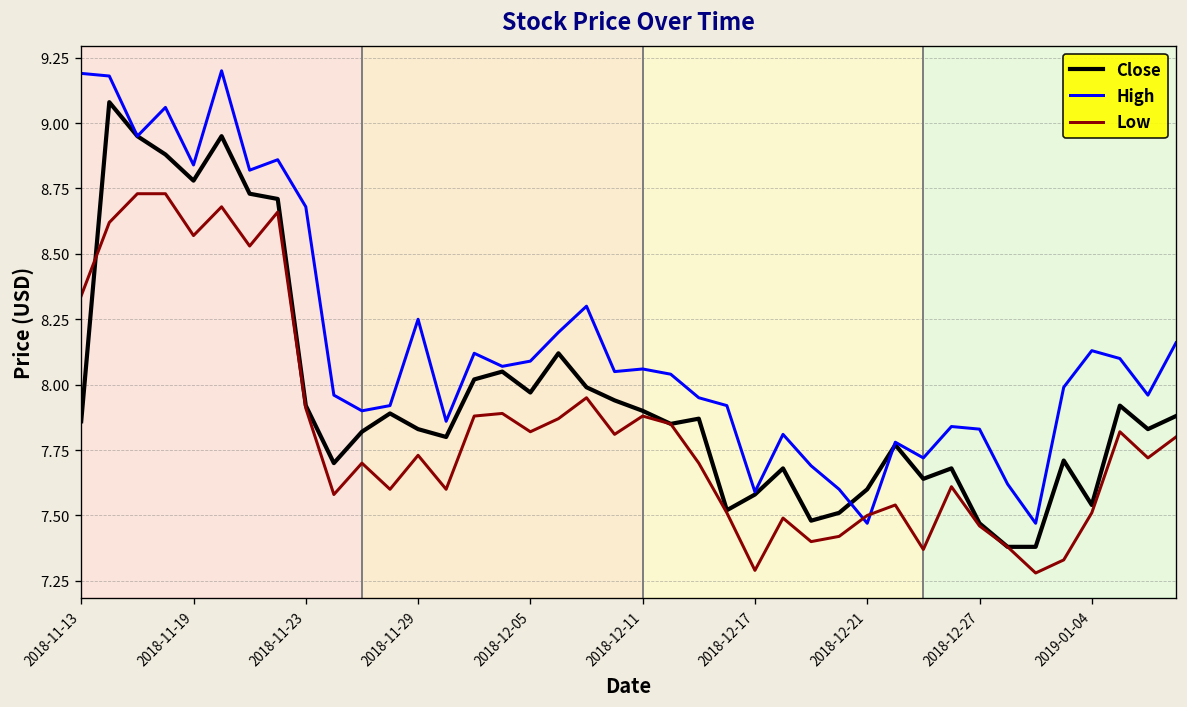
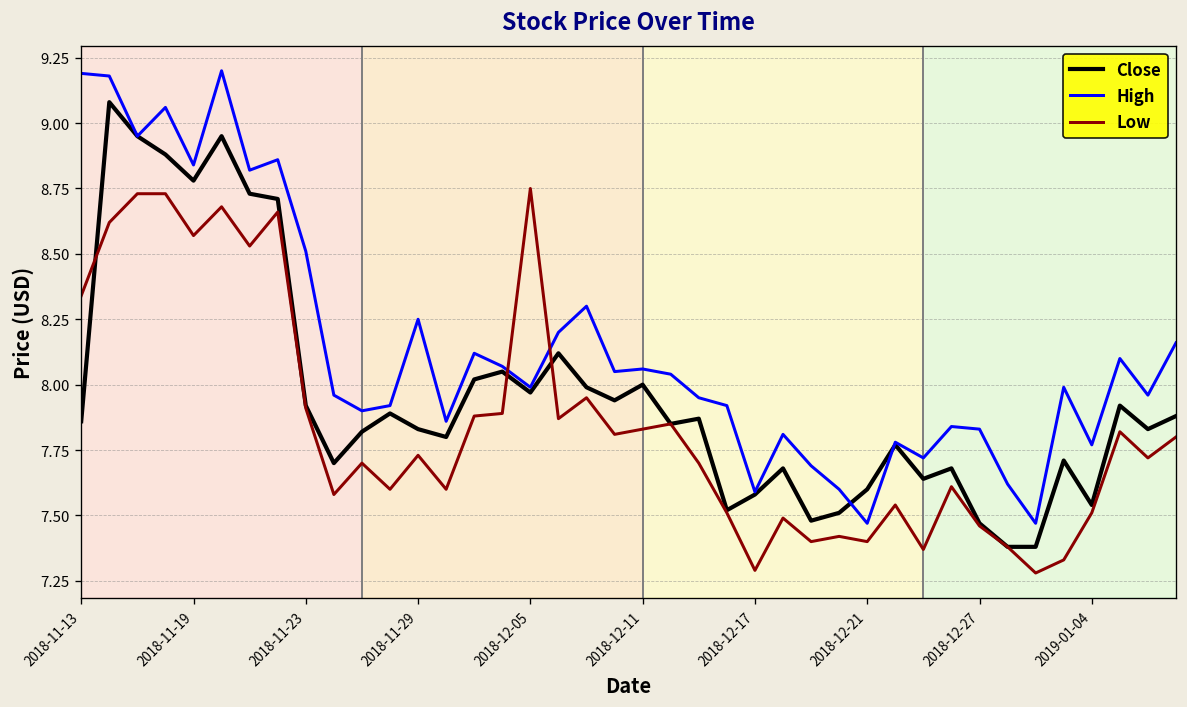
High, 2018-11-23: 8.68 -> 8.51
High, 2018-12-05: 8.09 -> 7.99
Low, 2018-12-05: 7.82 -> 8.75
Close, 2018-12-11: 7.9 -> 8.0
Low, 2018-12-11: 7.88 -> 7.83
Low, 2018-12-21: 7.5 -> 7.4
High, 2019-01-04: 8.13 -> 7.77
